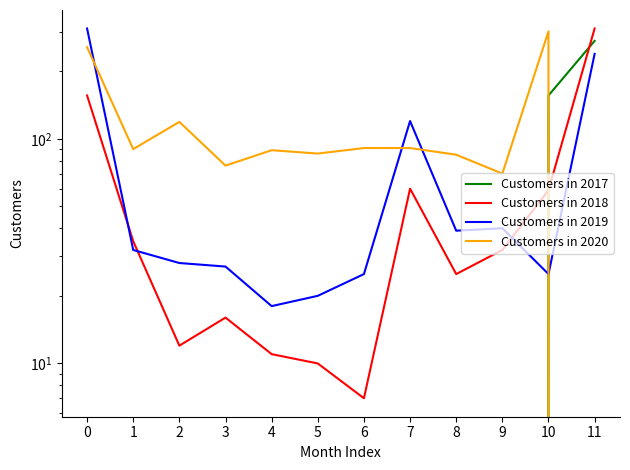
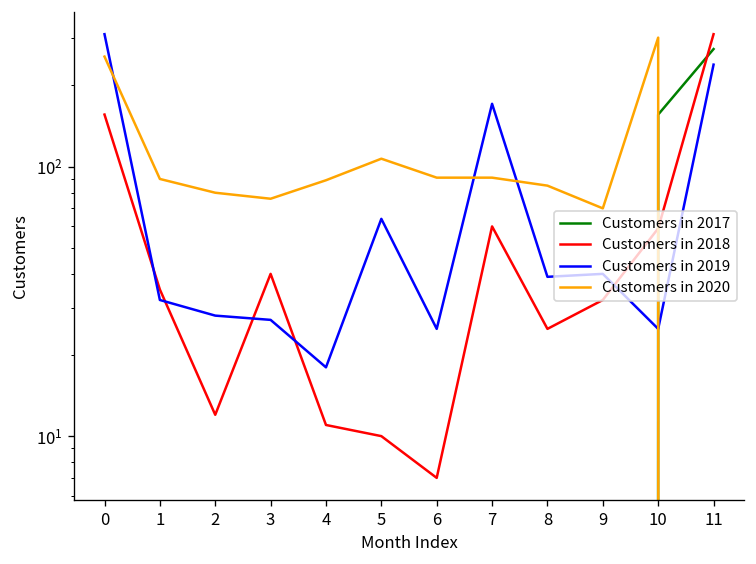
Customers in 2020, 2: 120 -> 80
Customers in 2018, 3: 16 -> 40
Customers in 2019, 5: 20 -> 64
Customers in 2020, 5: 86 -> 110
Customers in 2019, 7: 120 -> 170
